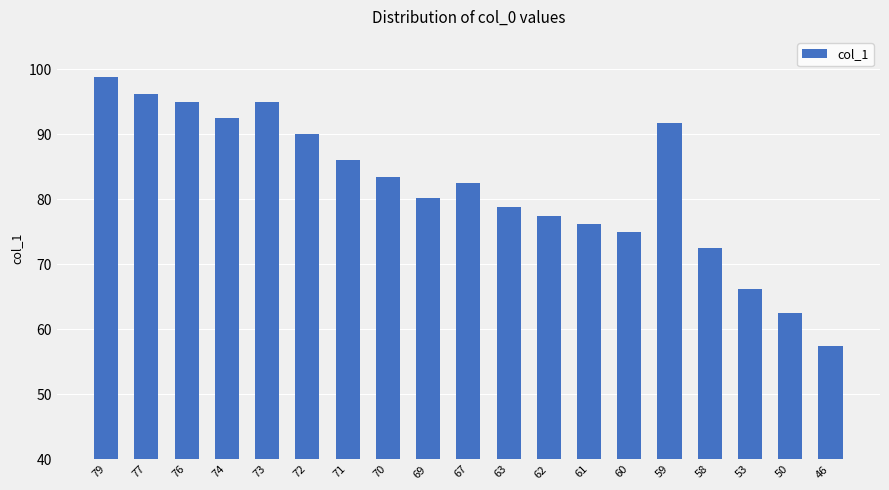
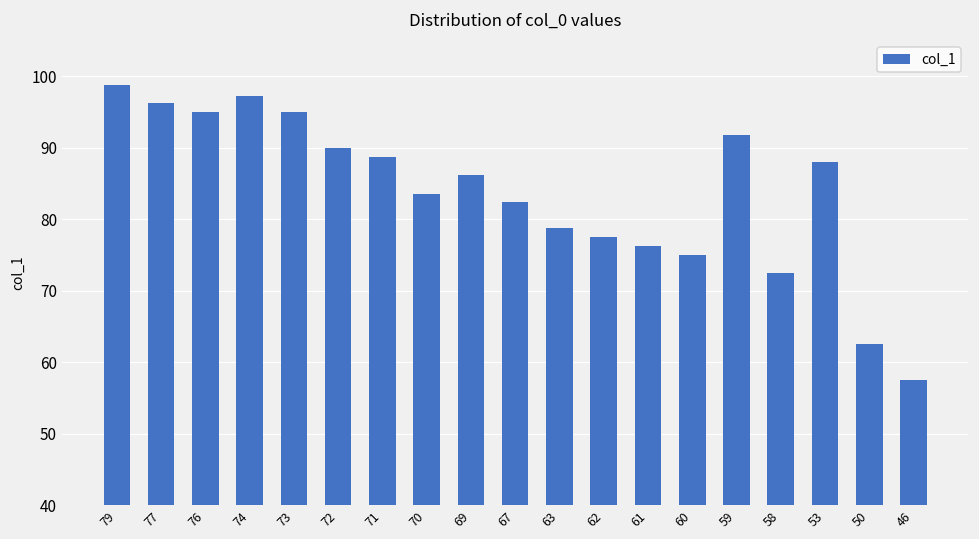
74: 93 -> 97
71: 86 -> 89
69: 80 -> 86
53: 66 -> 88
